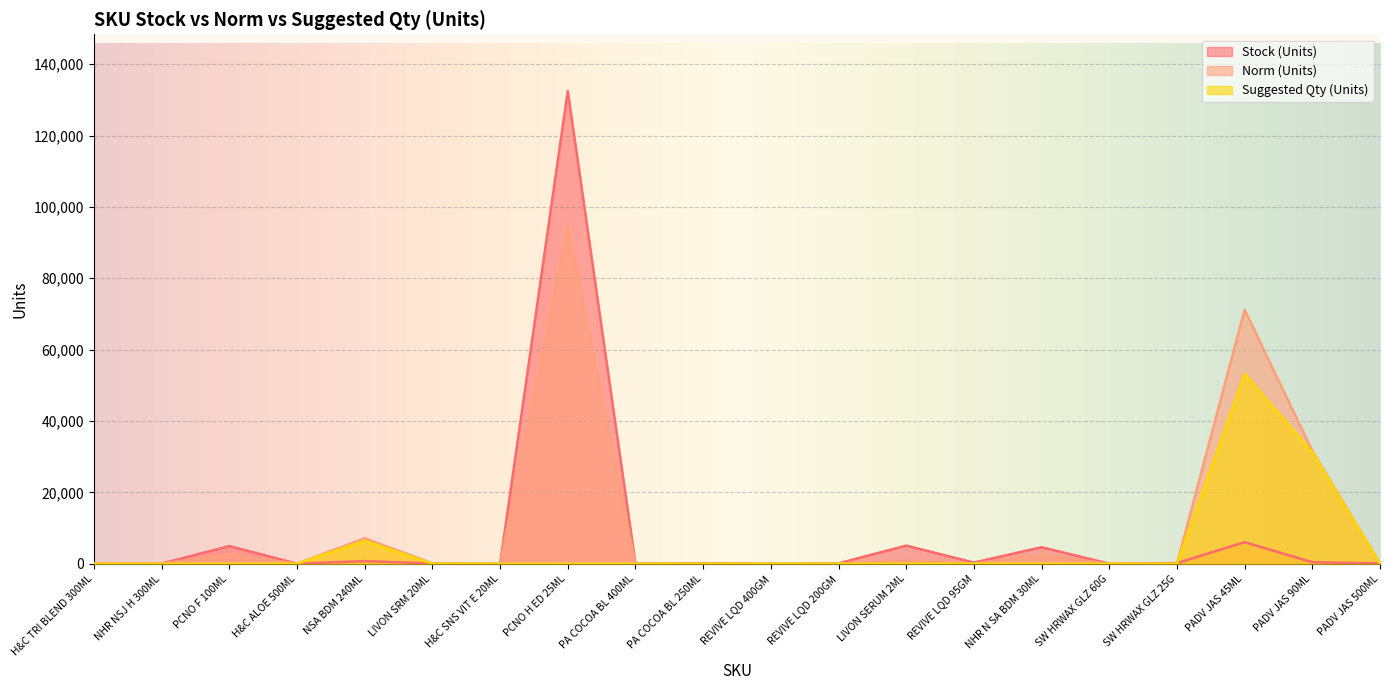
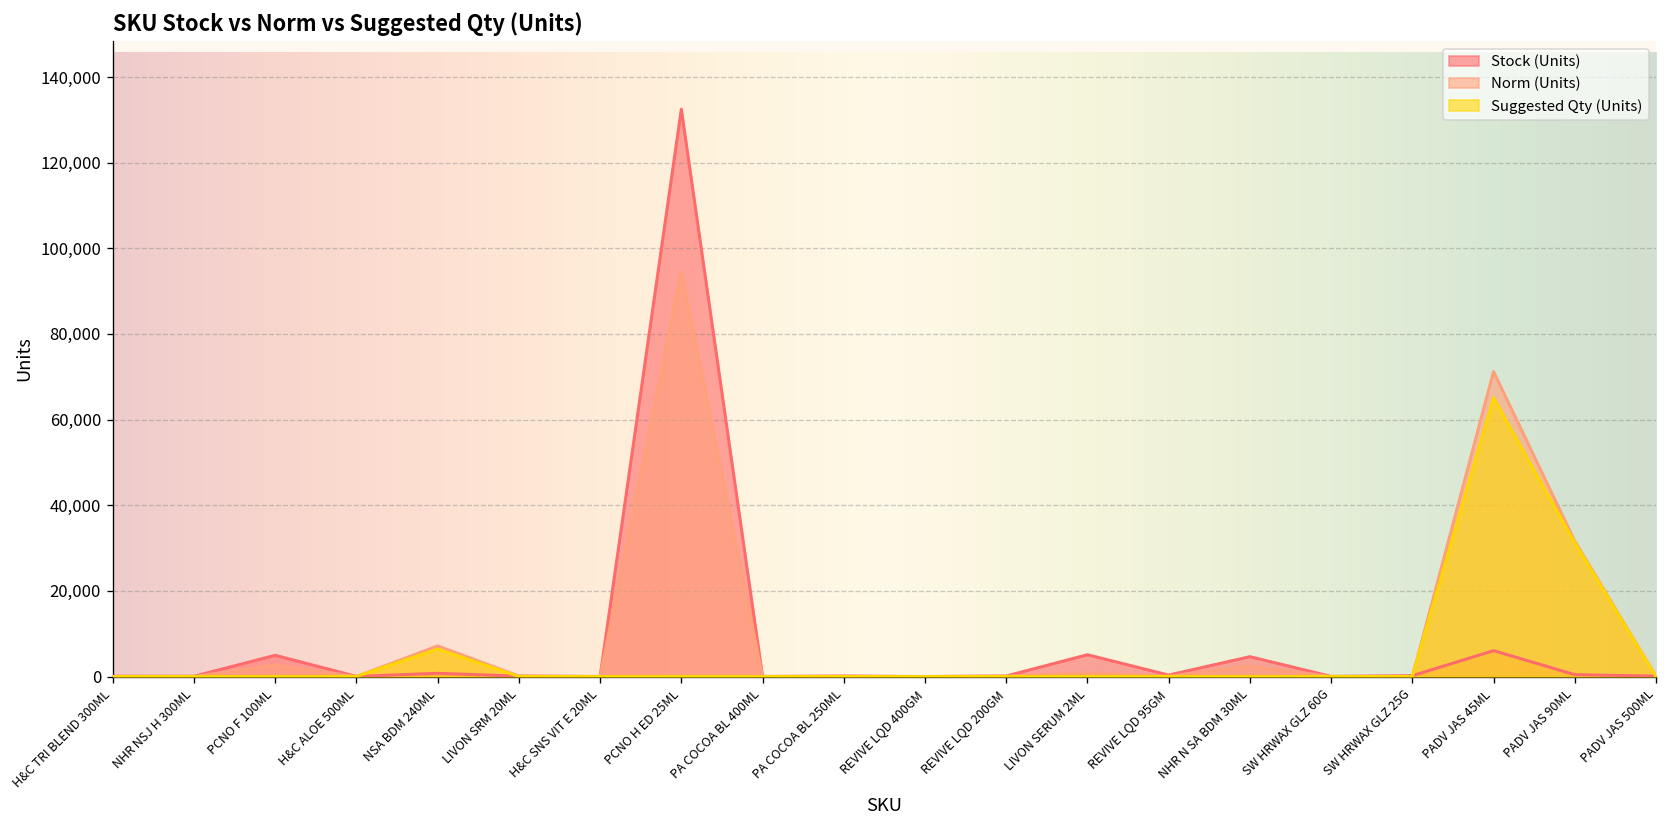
Suggested Qty (Units), PADV JAS 45ML: 53,000 -> 65,000
